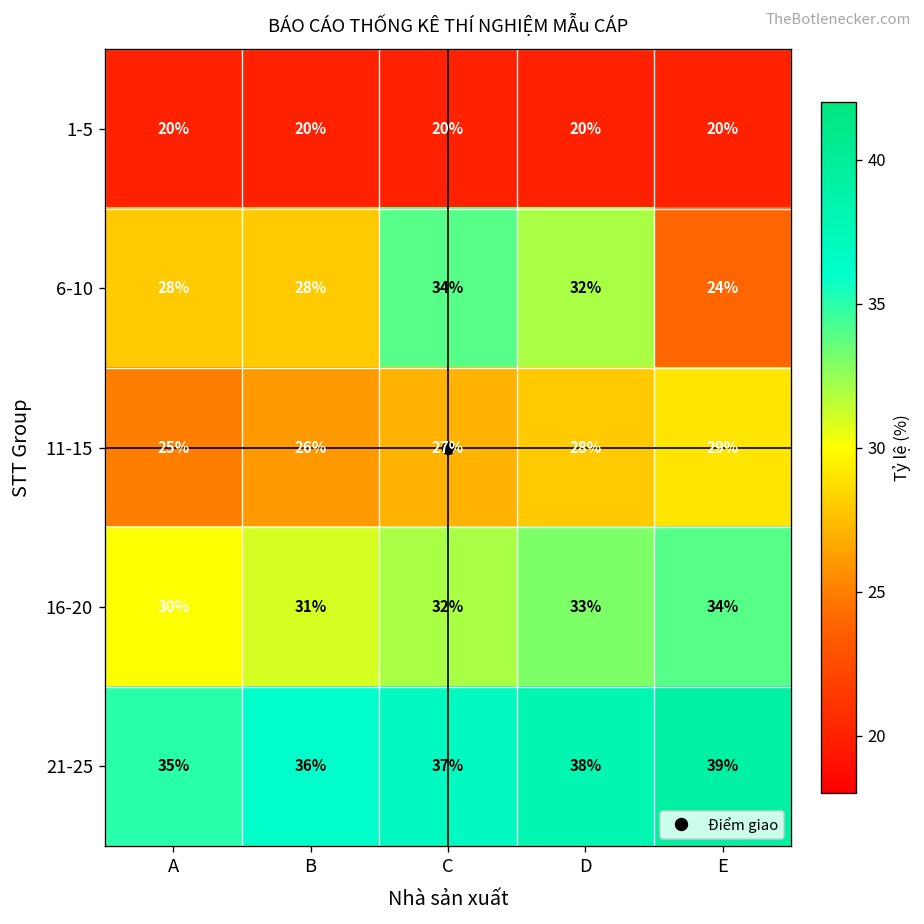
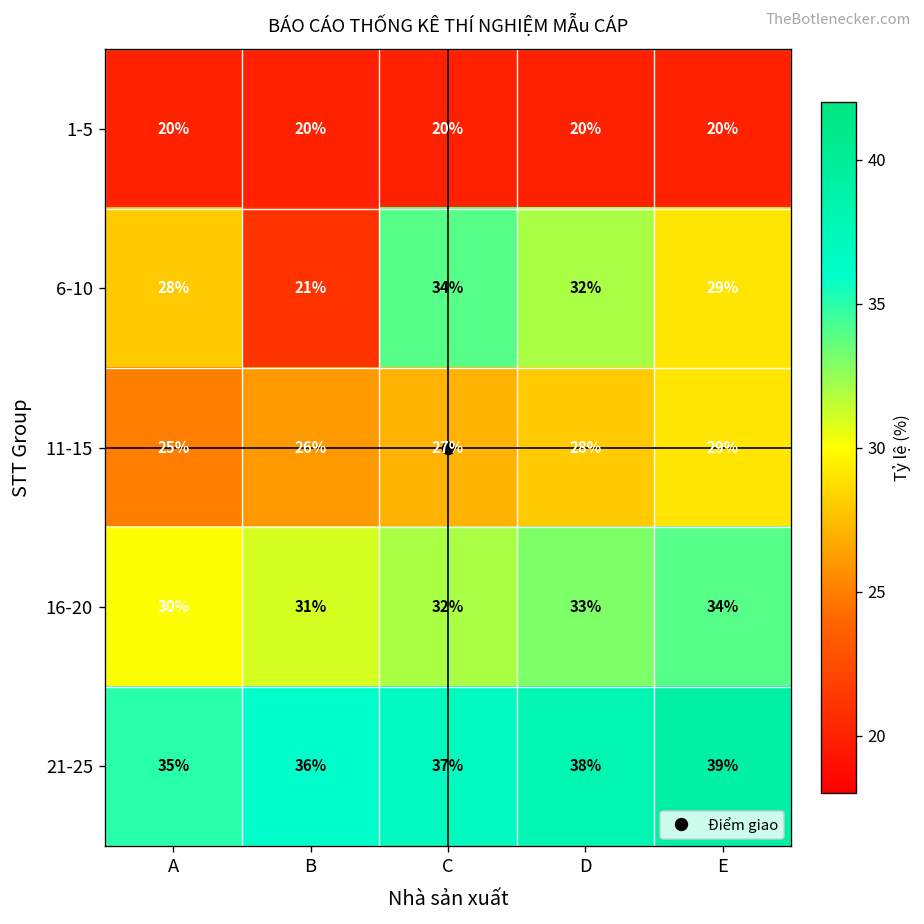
6-10, B: 28% -> 21%
6-10, E: 24% -> 29%
